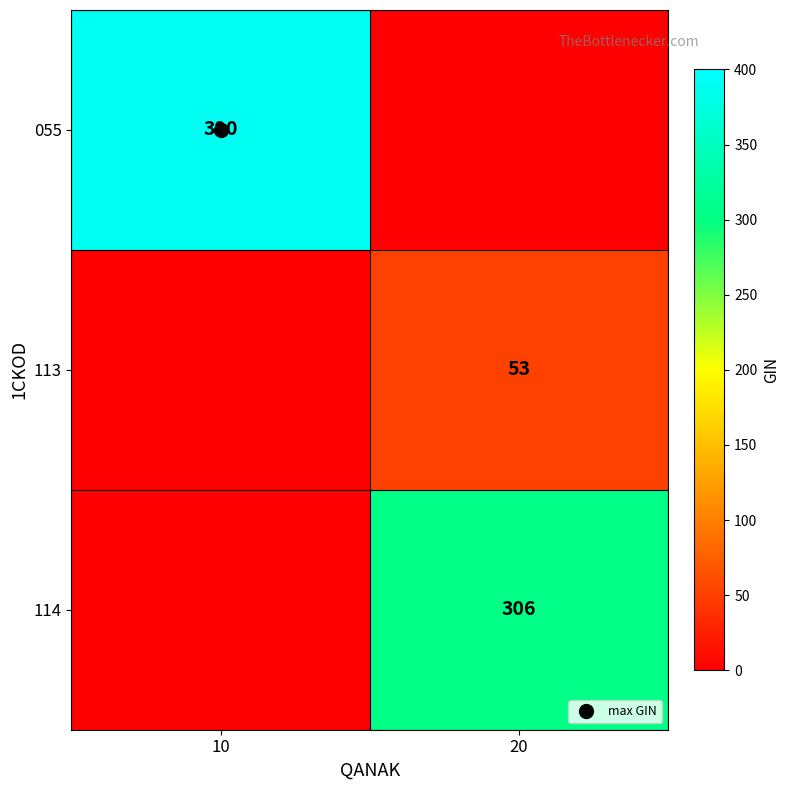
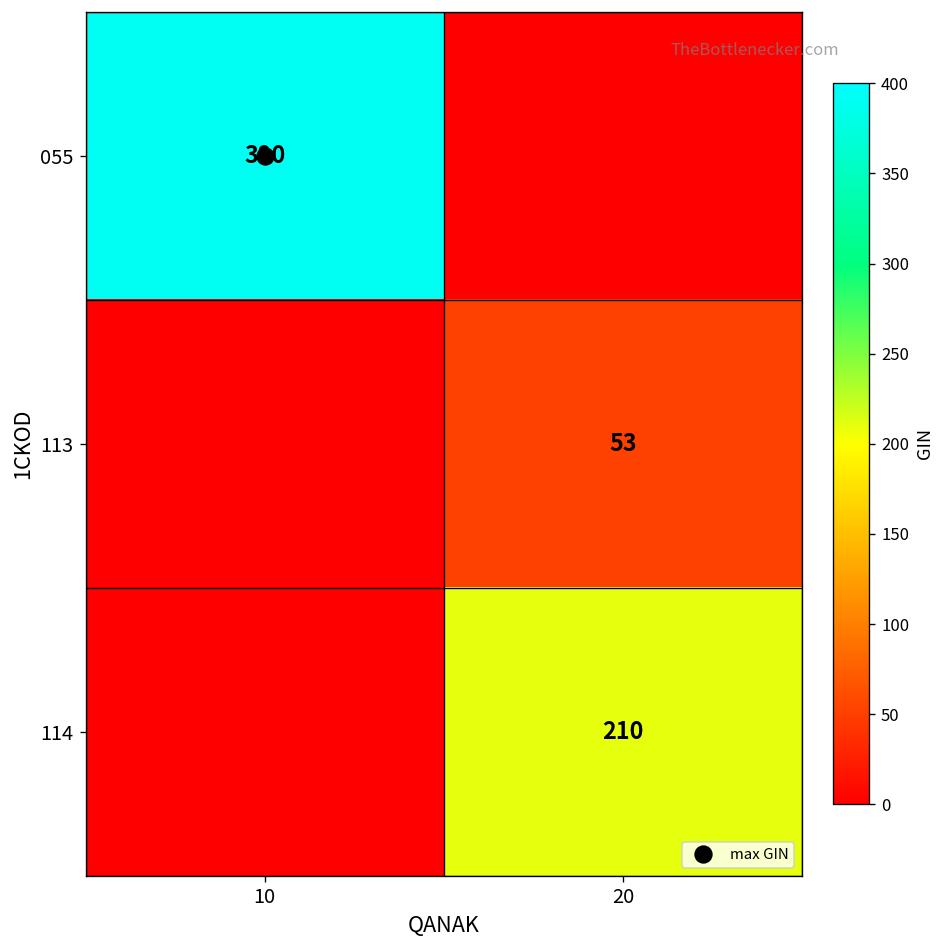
114, 20: 306 -> 210
